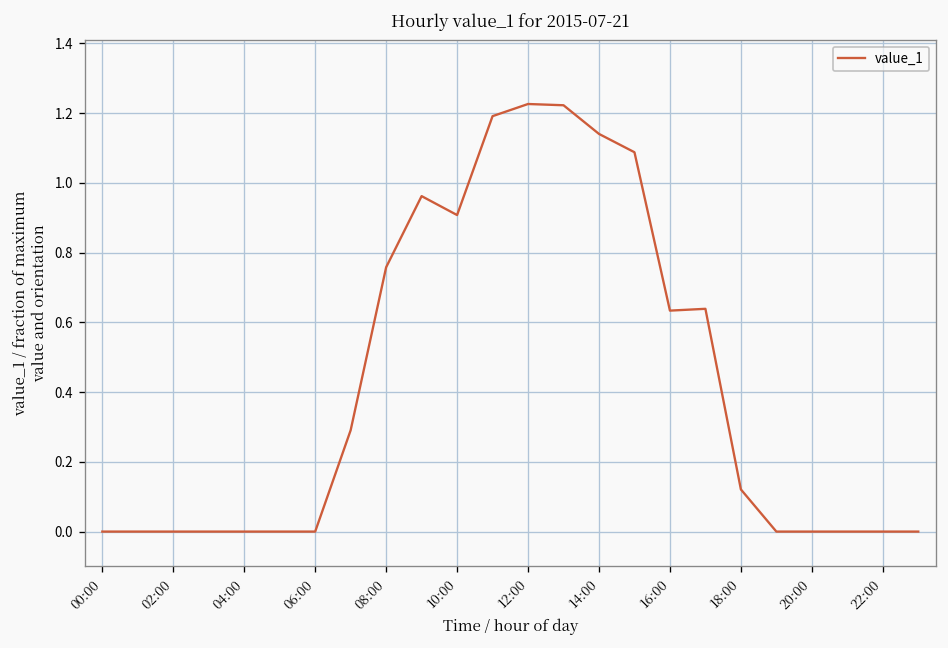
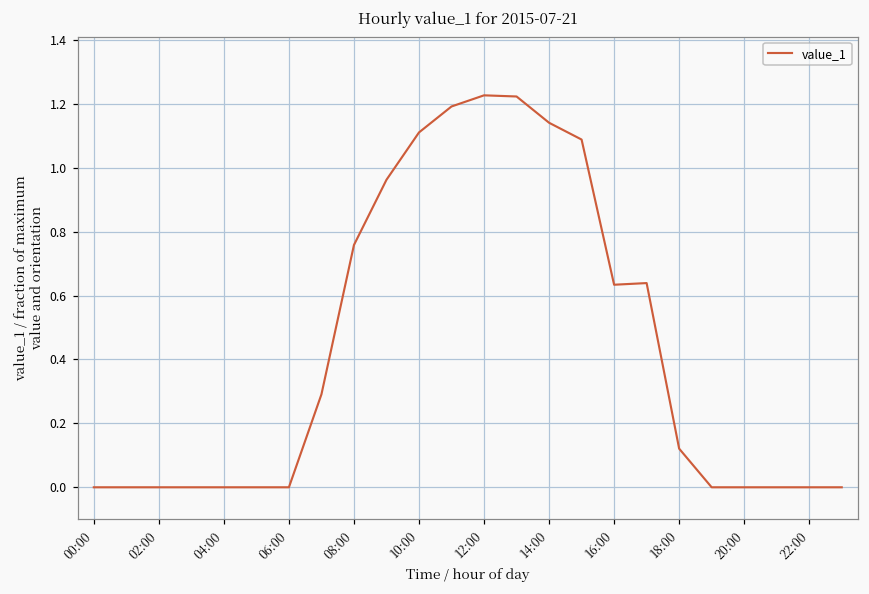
10:00: 0.91 -> 1.11
